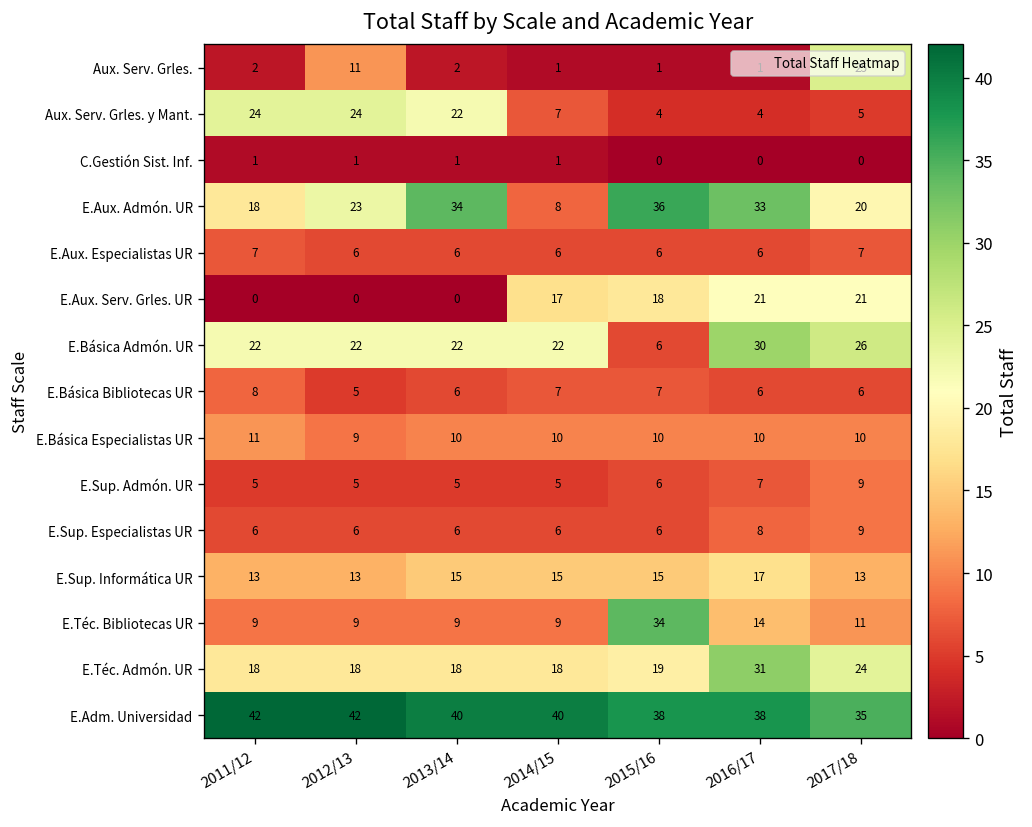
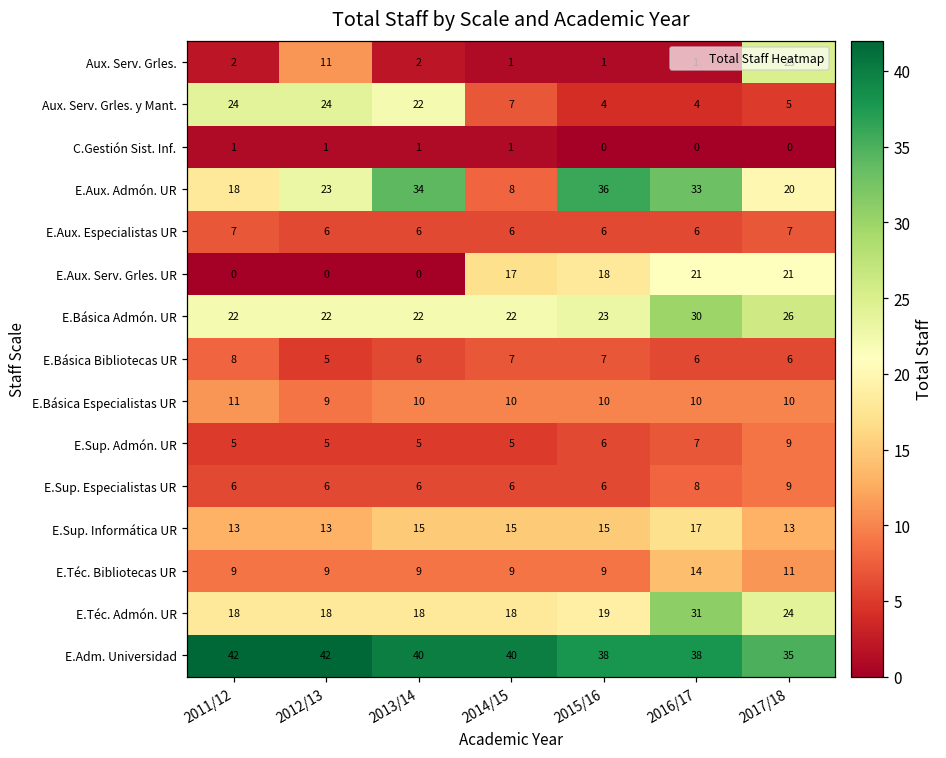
E.Básica Admón. UR, 2015/16: 6 -> 23
E.Téc. Bibliotecas UR, 2015/16: 34 -> 9
